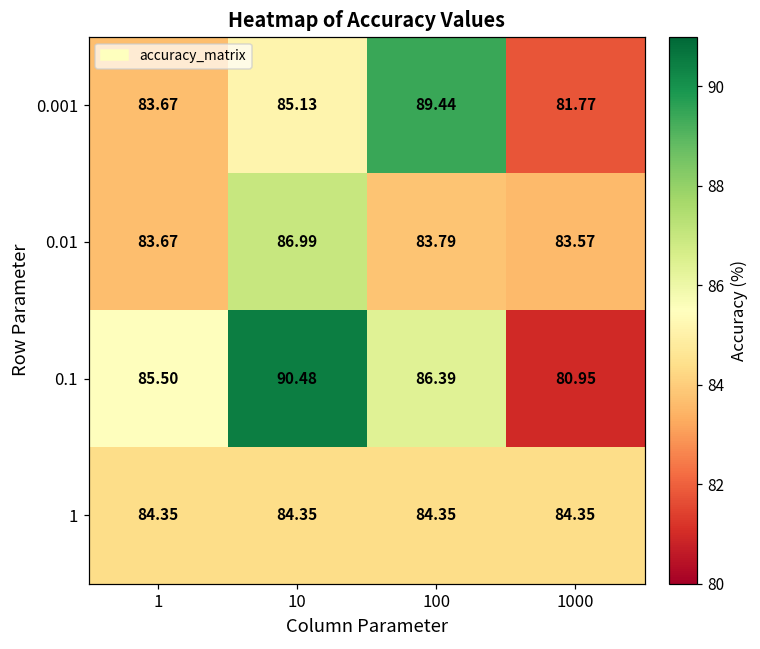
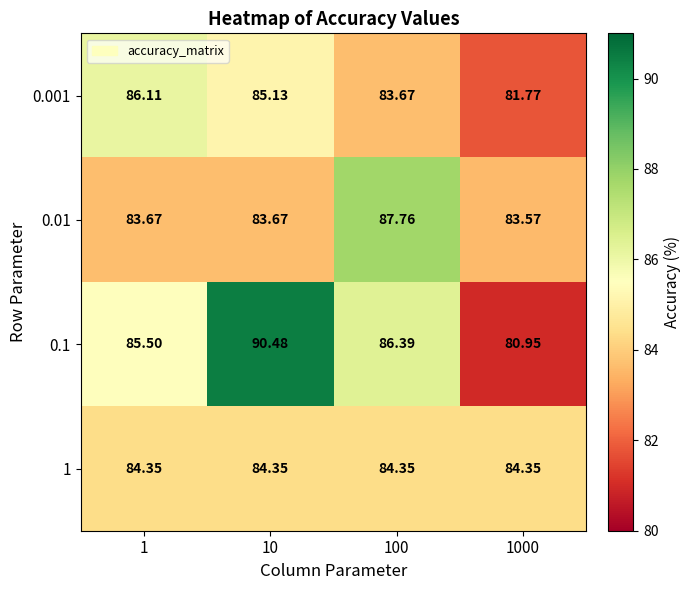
0.001, 1: 83.67 -> 86.11
0.001, 100: 89.44 -> 83.67
0.01, 10: 86.99 -> 83.67
0.01, 100: 83.79 -> 87.76
